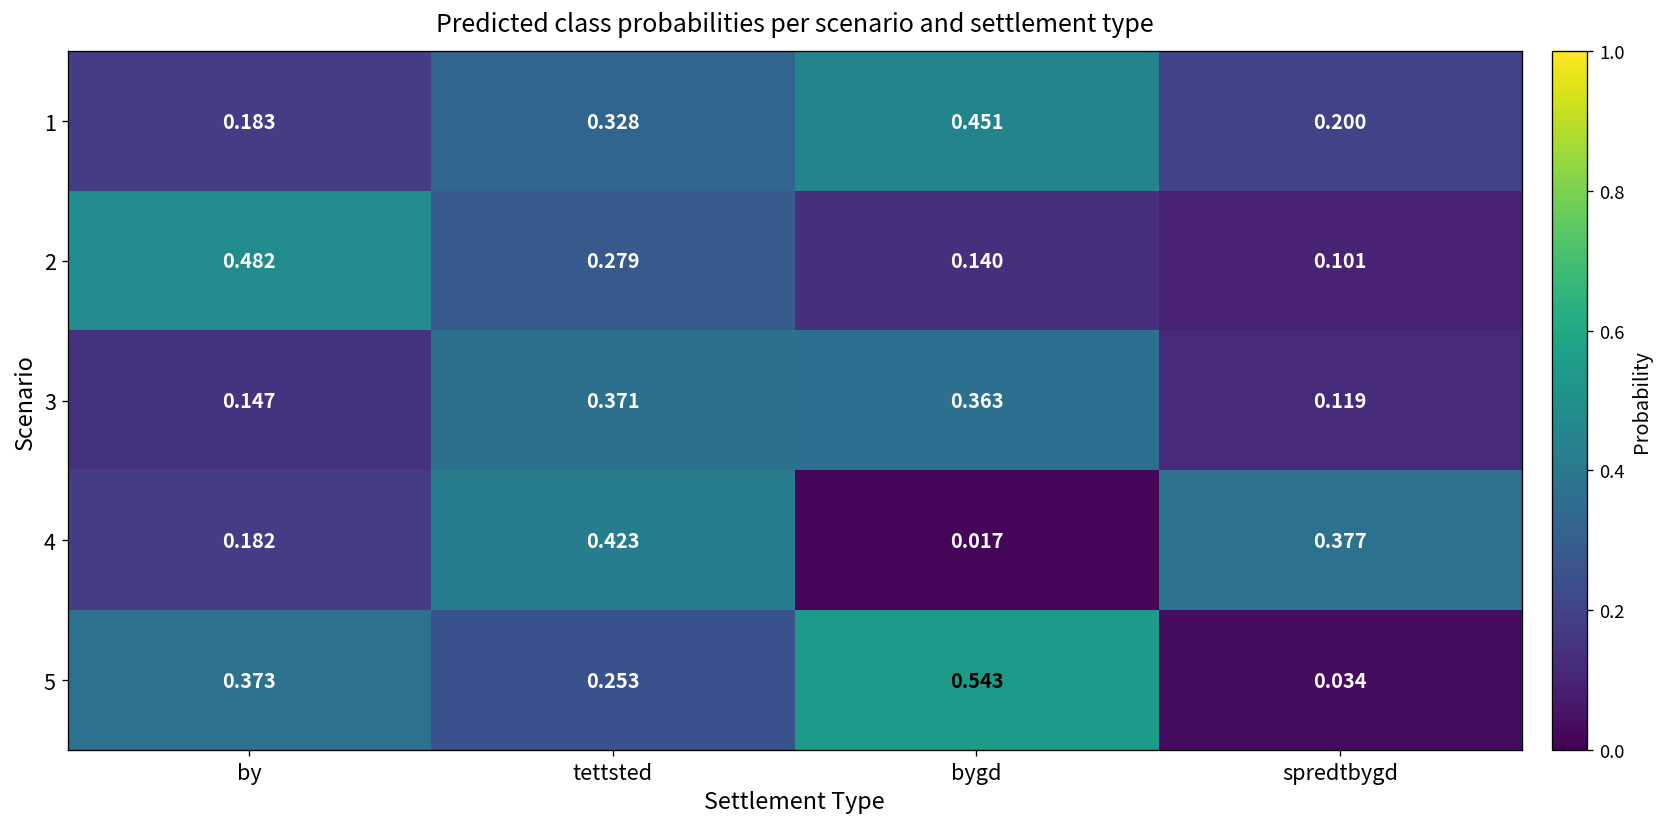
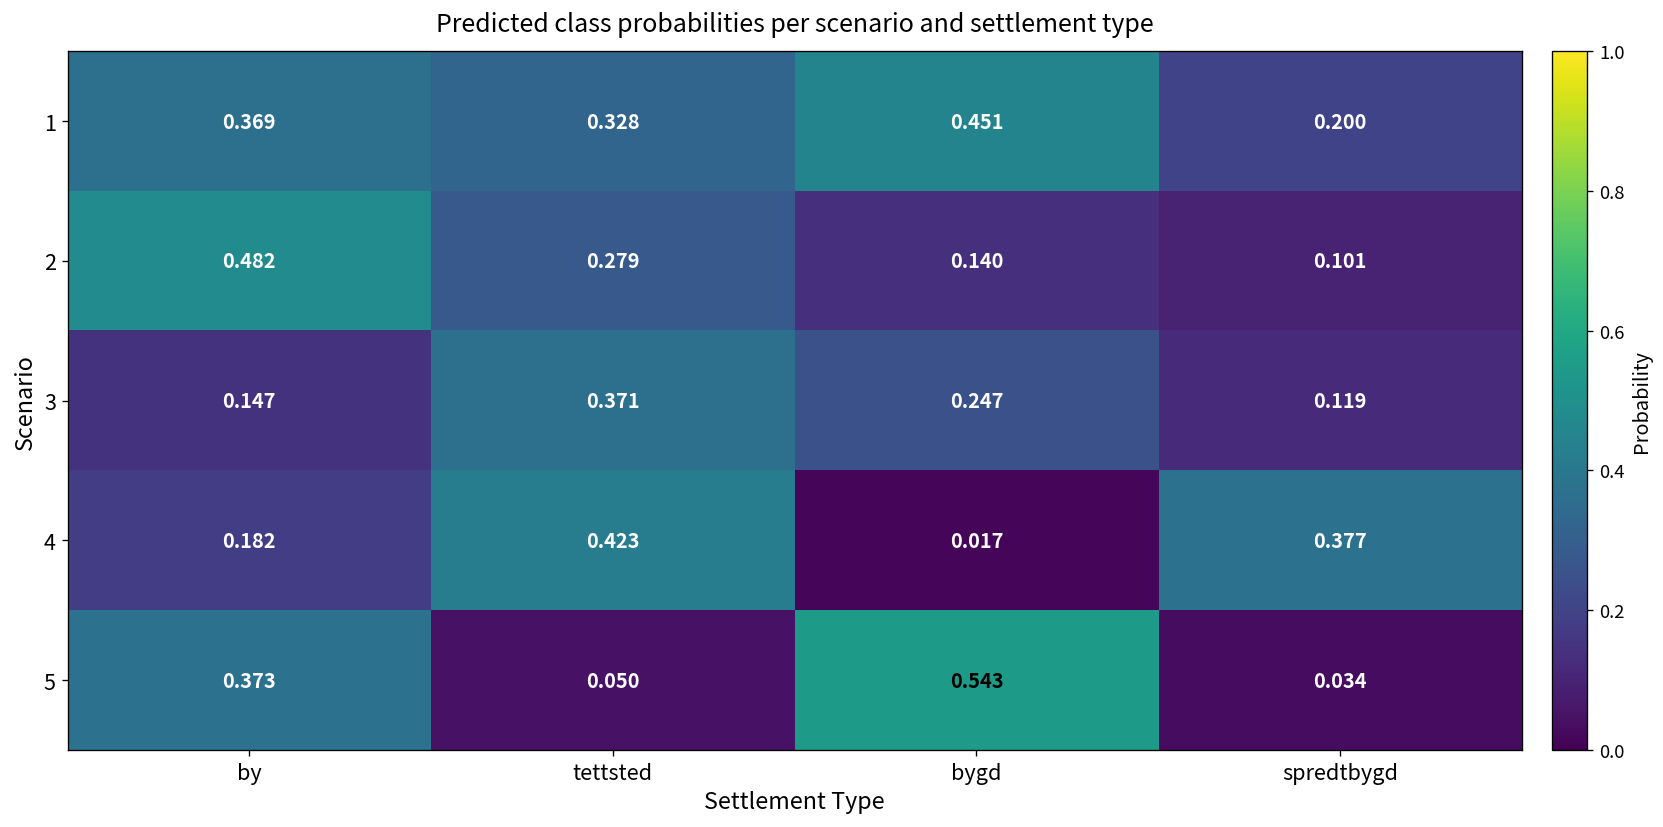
1, by: 0.183 -> 0.369
3, bygd: 0.363 -> 0.247
5, tettsted: 0.253 -> 0.050
